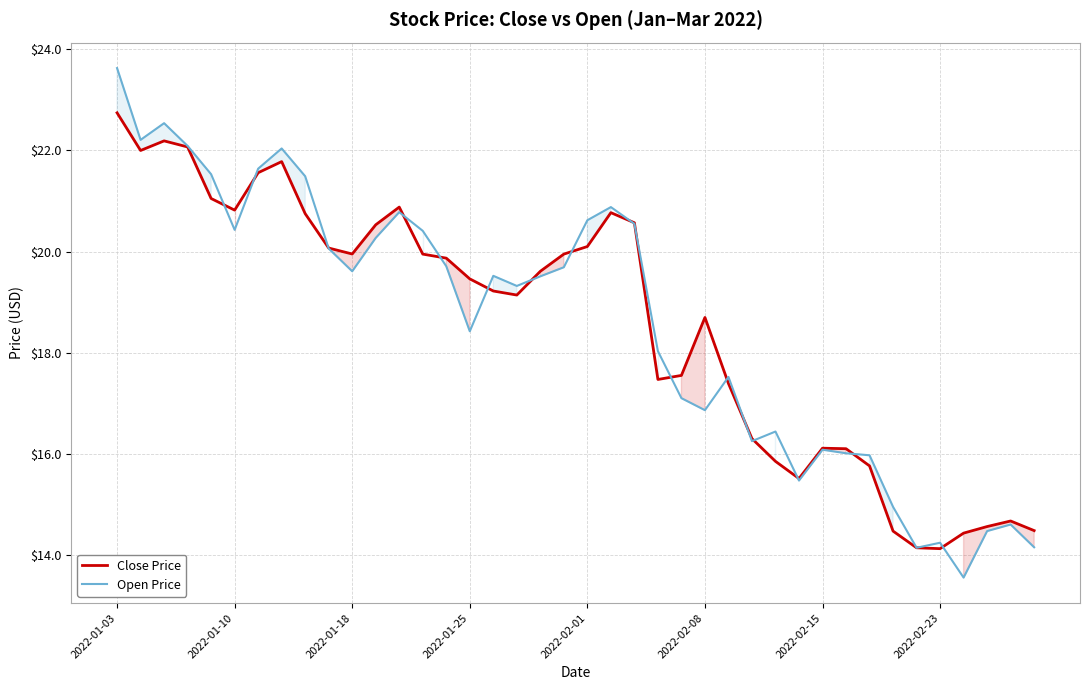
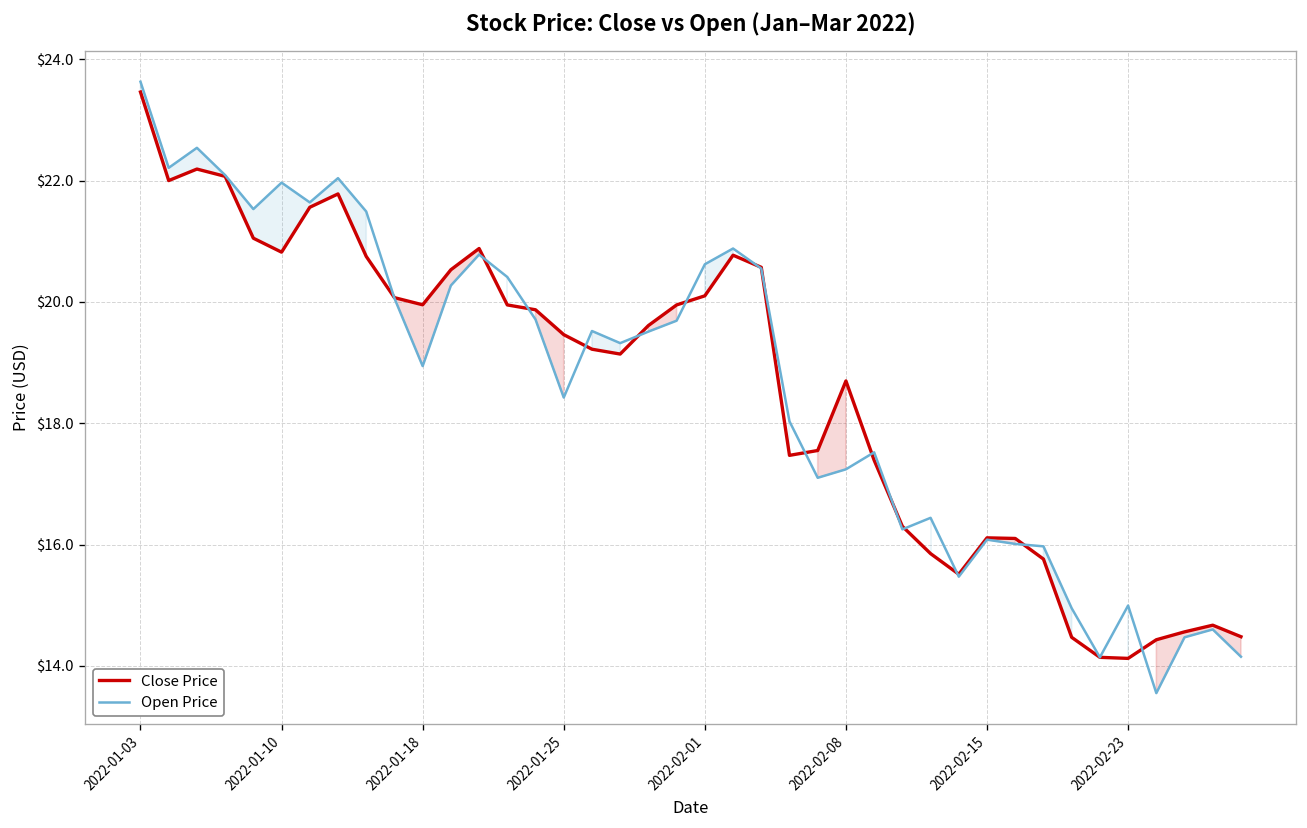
Close Price, 2022-01-03: $22.7 -> $23.5
Open Price, 2022-01-10: $20.4 -> $22.0
Open Price, 2022-01-18: $19.6 -> $18.9
Open Price, 2022-02-08: $16.9 -> $17.2
Open Price, 2022-02-23: $14.2 -> $15.0
